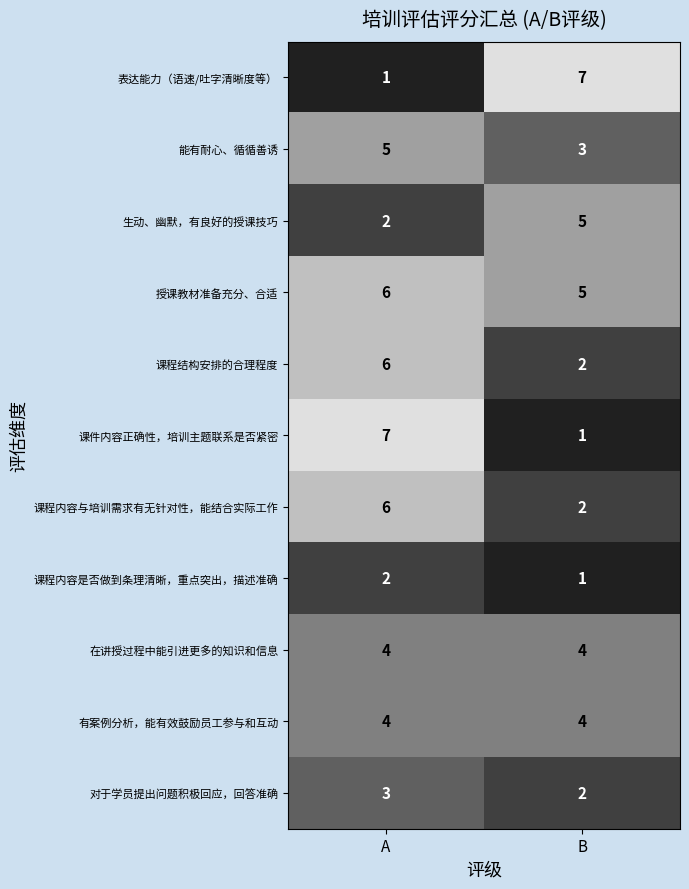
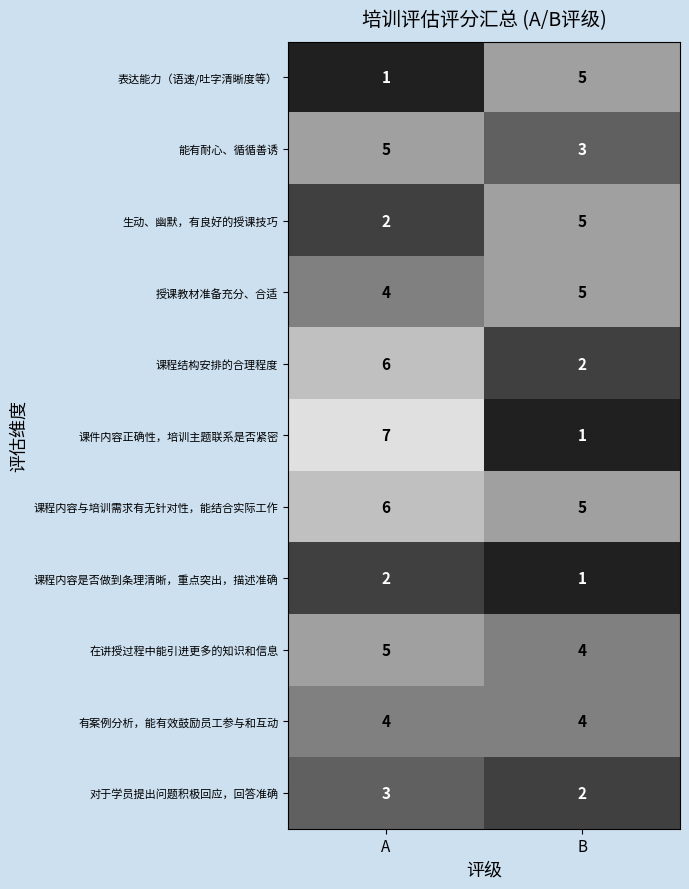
表达能力（语速/吐字清晰度等）, B: 7 -> 5
授课教材准备充分、合适, A: 6 -> 4
课程内容与培训需求有无针对性，能结合实际工作, B: 2 -> 5
在讲授过程中能引进更多的知识和信息, A: 4 -> 5
